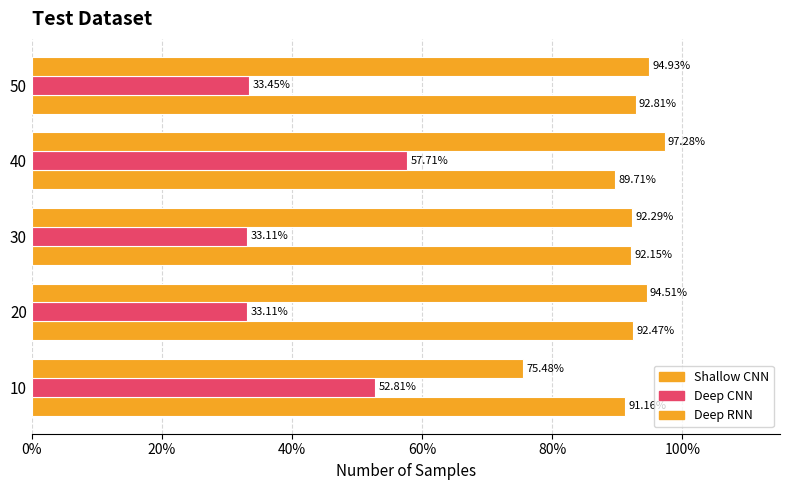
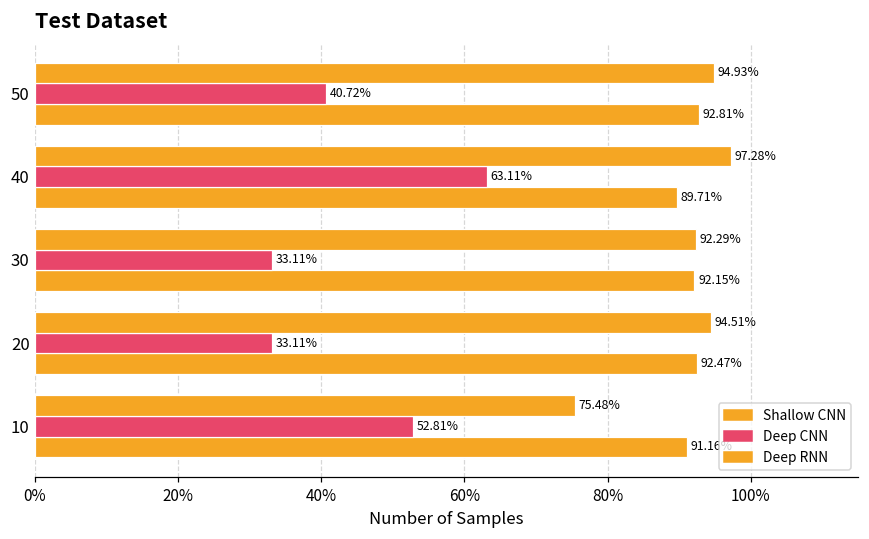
Deep CNN, 50: 33.45% -> 40.72%
Deep CNN, 40: 57.71% -> 63.11%
